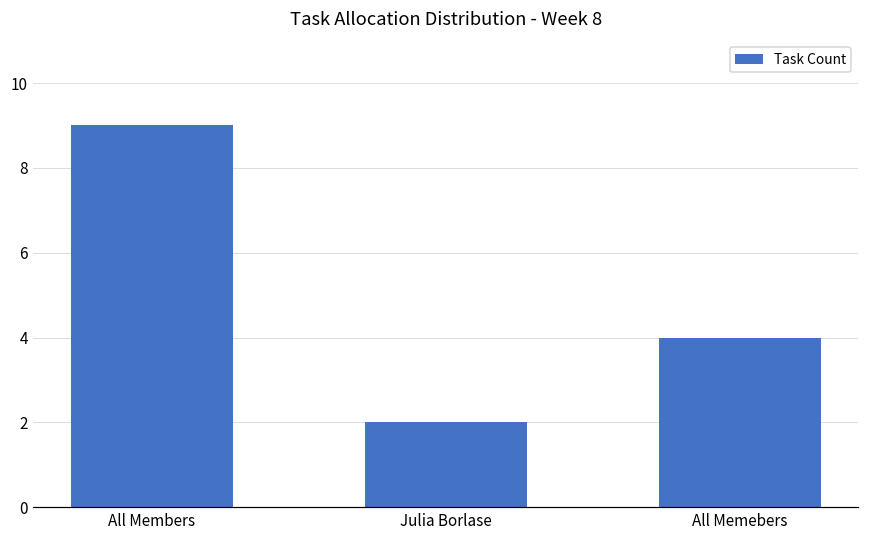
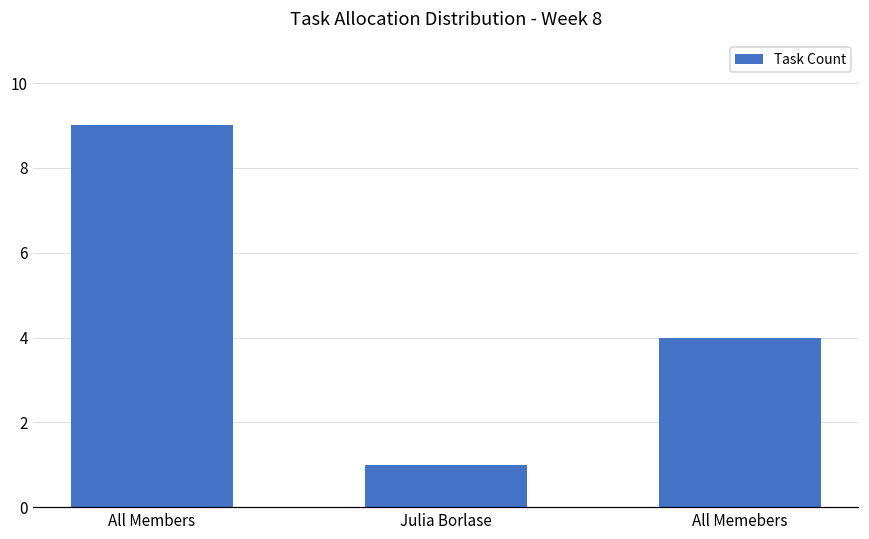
Julia Borlase: 2 -> 1
